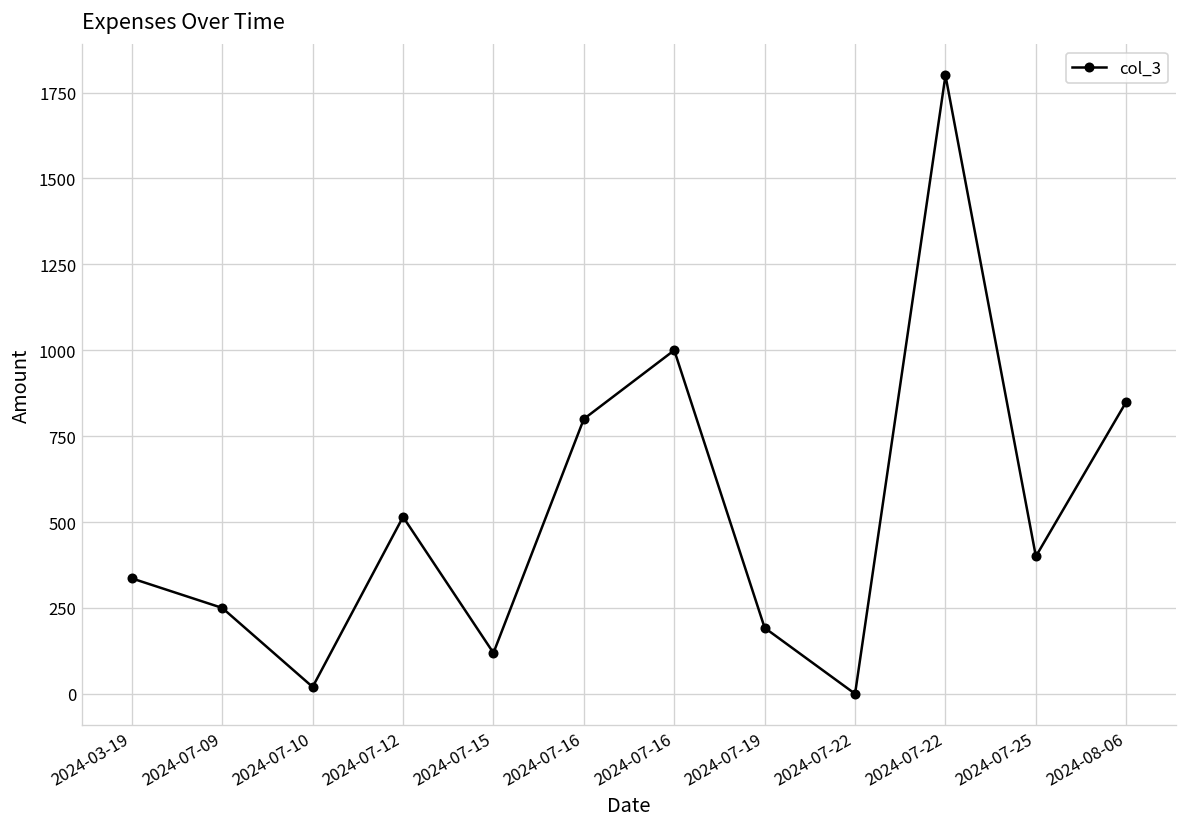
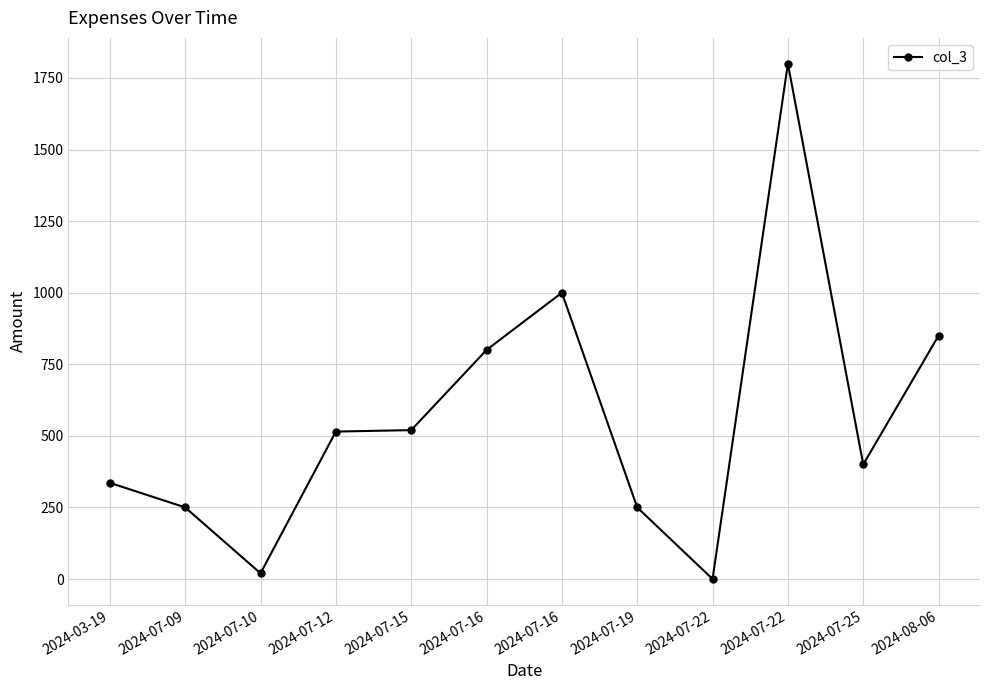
2024-07-15: 120 -> 520
2024-07-19: 190 -> 250
